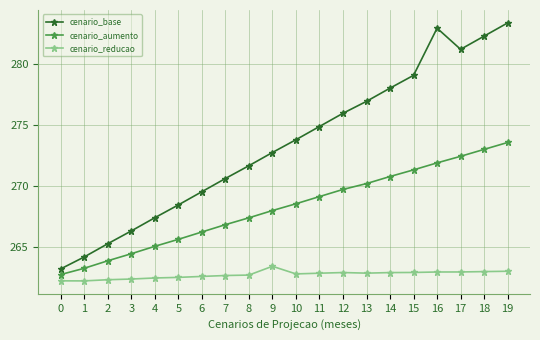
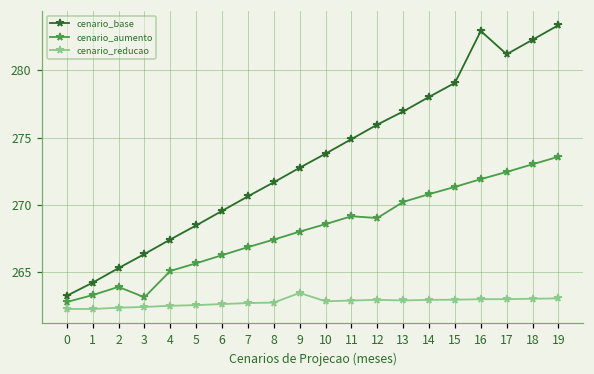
cenario_aumento, 3: 264.5 -> 263.1
cenario_aumento, 12: 269.7 -> 269.0
